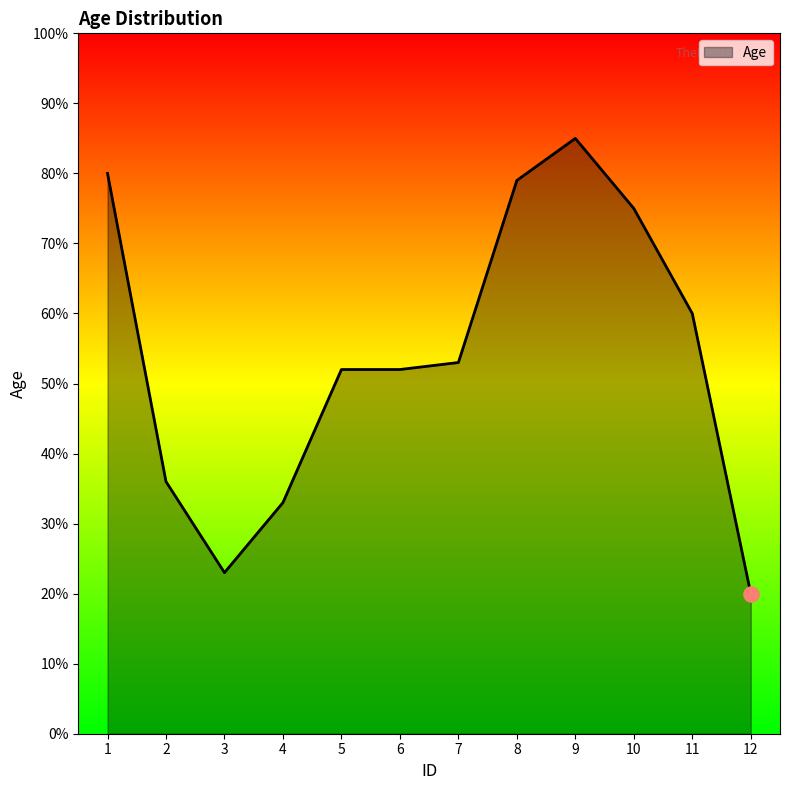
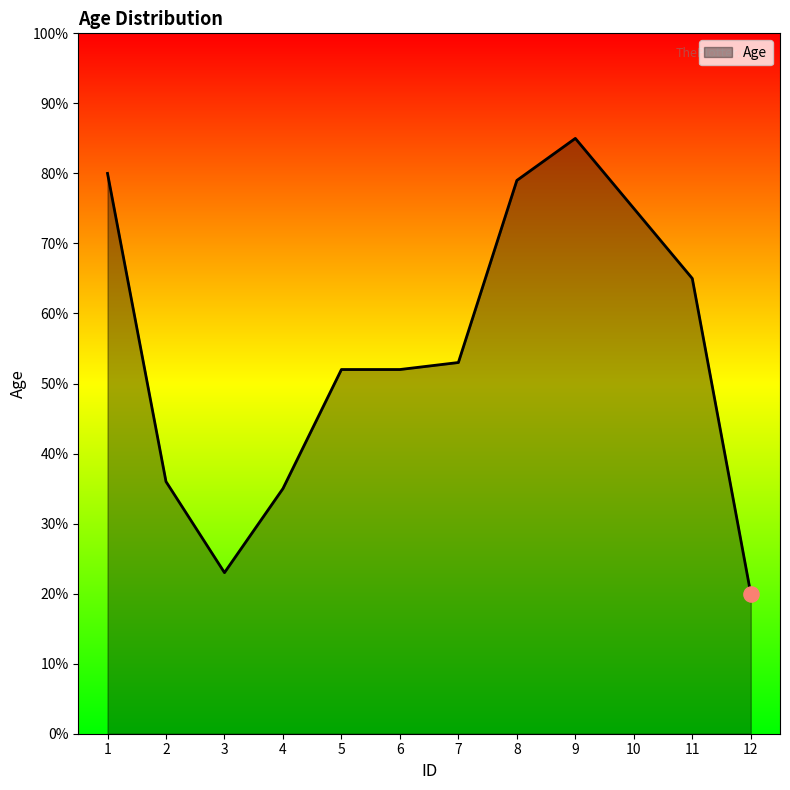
Age, 4: 33% -> 35%
Age, 11: 60% -> 65%
